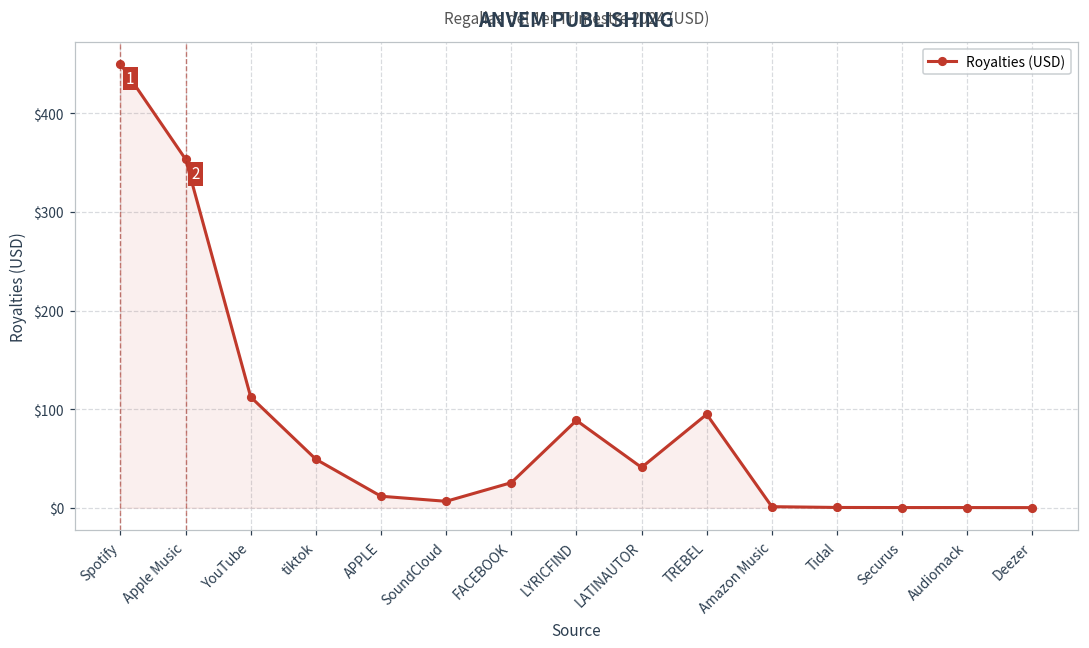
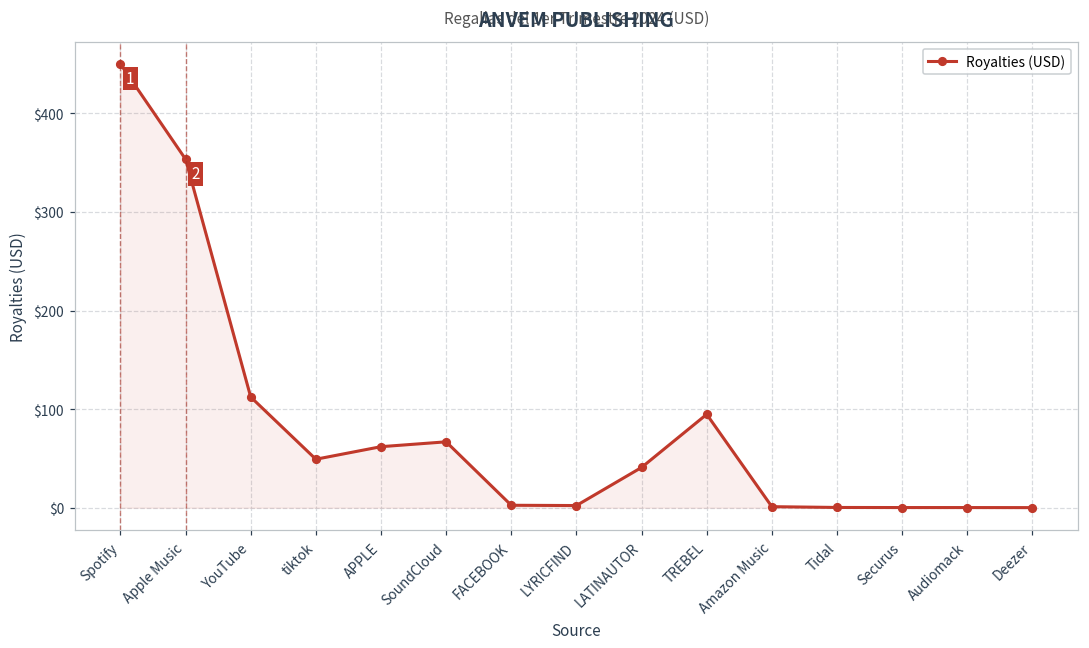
APPLE: $10 -> $60
SoundCloud: $10 -> $70
FACEBOOK: $30 -> $0
LYRICFIND: $90 -> $0
